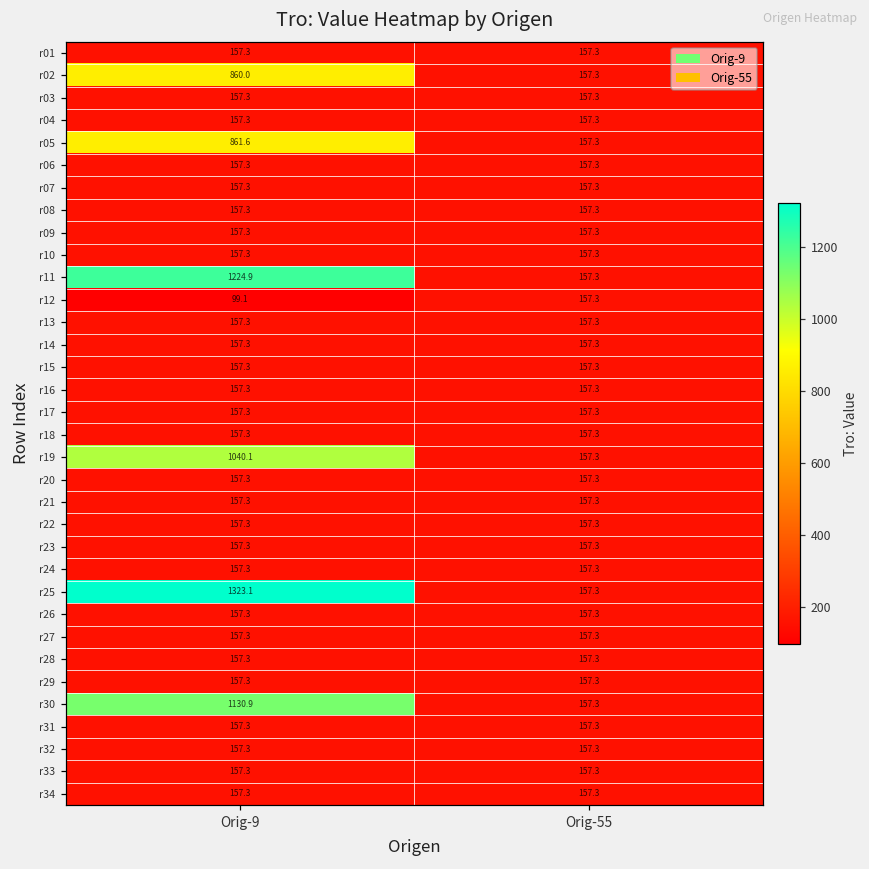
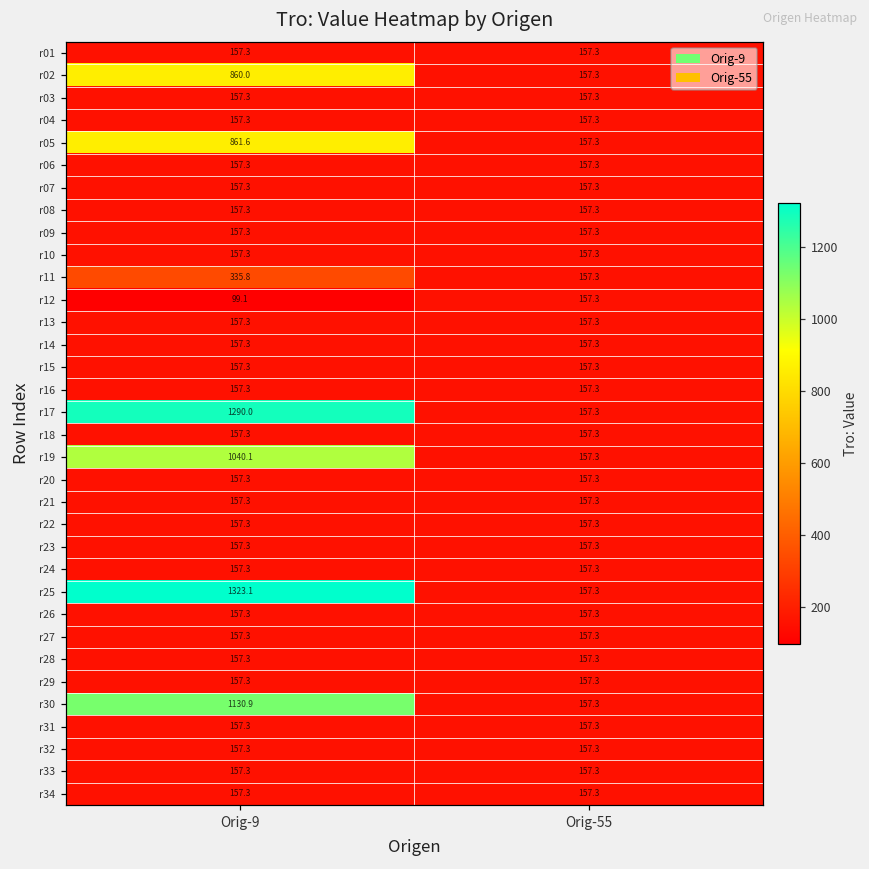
r11, Orig-9: 1224.9 -> 335.8
r17, Orig-9: 157.3 -> 1290.0
